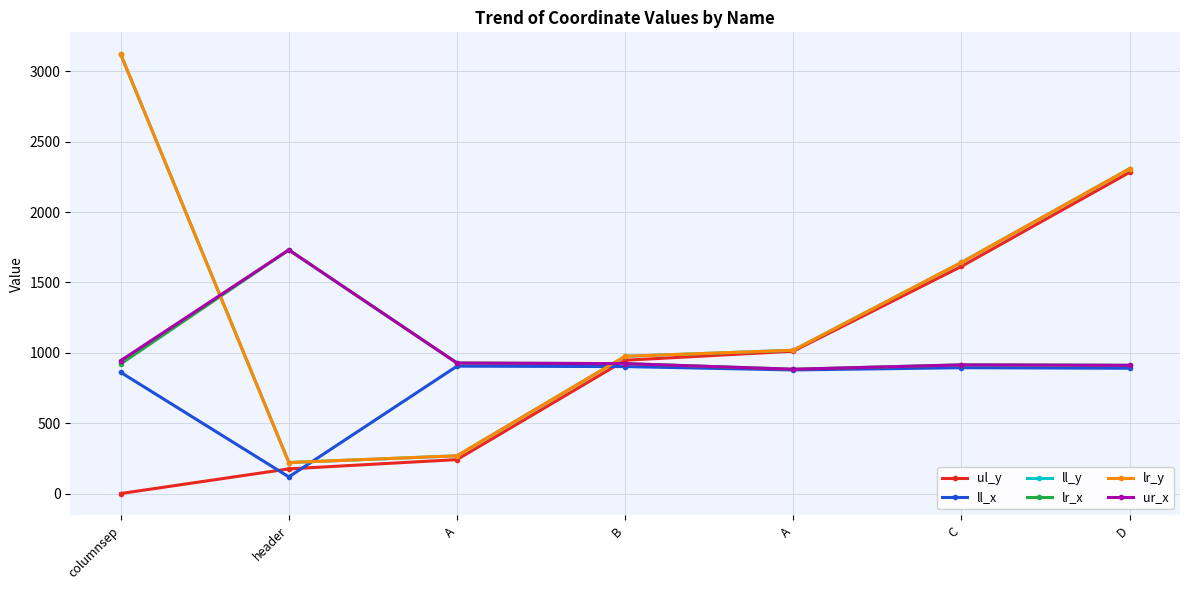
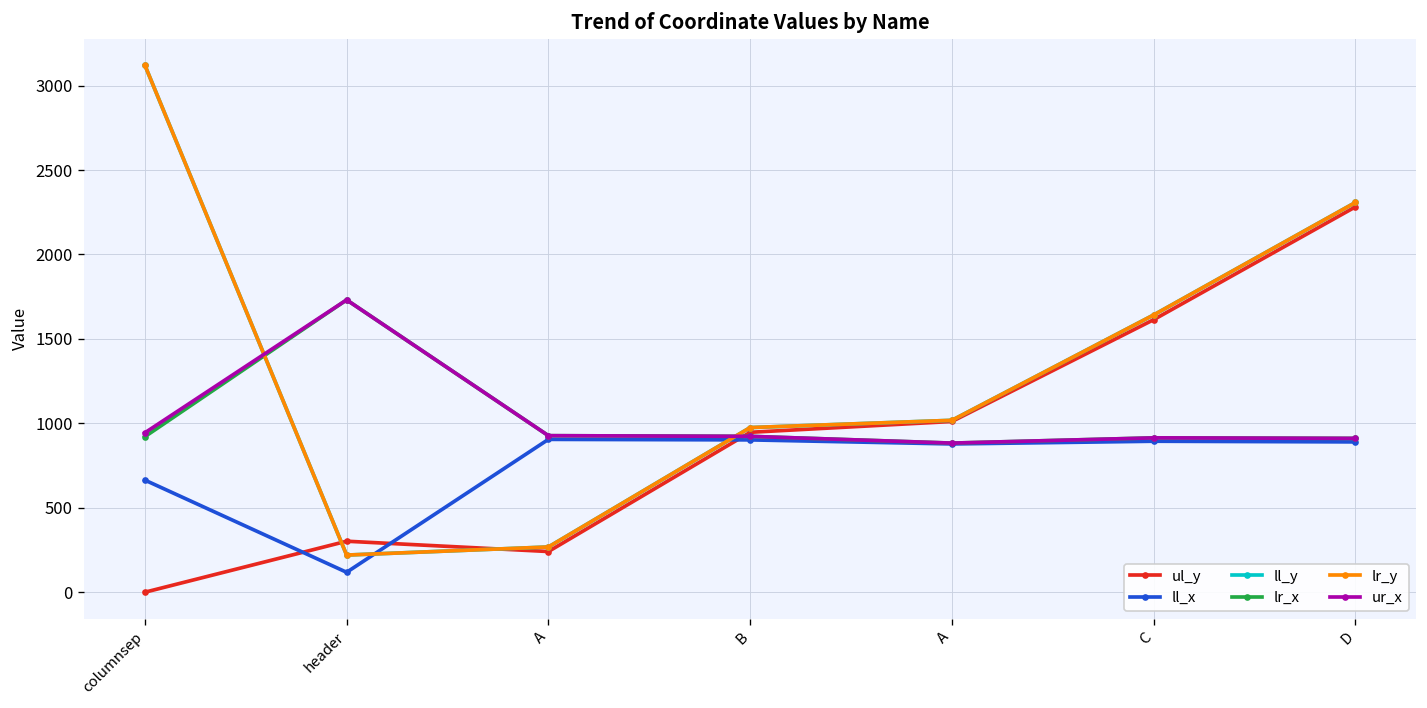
ll_x, columnsep: 860 -> 660
ul_y, header: 180 -> 300
